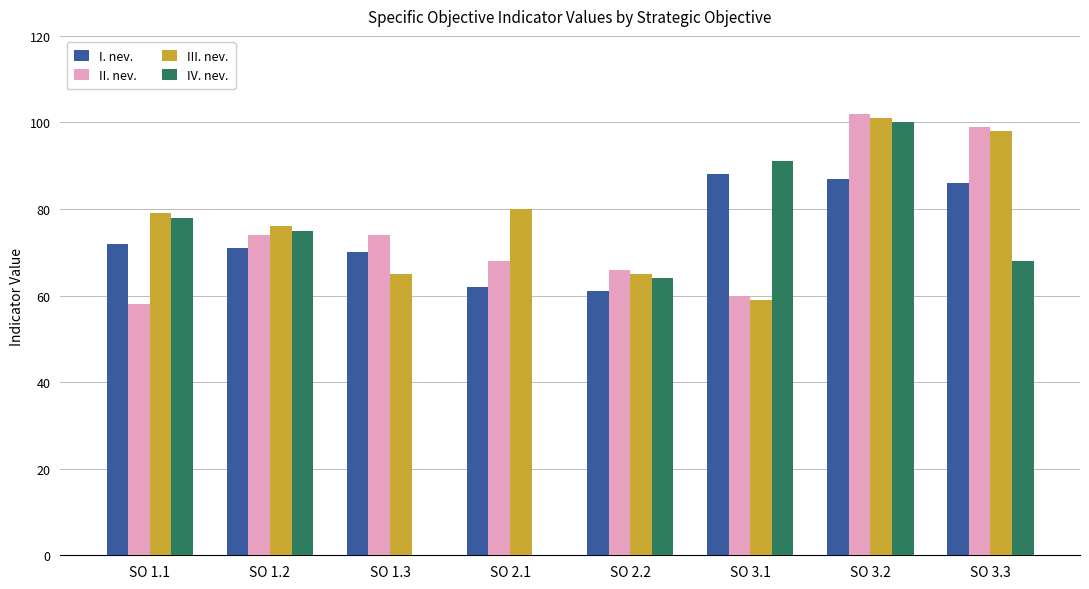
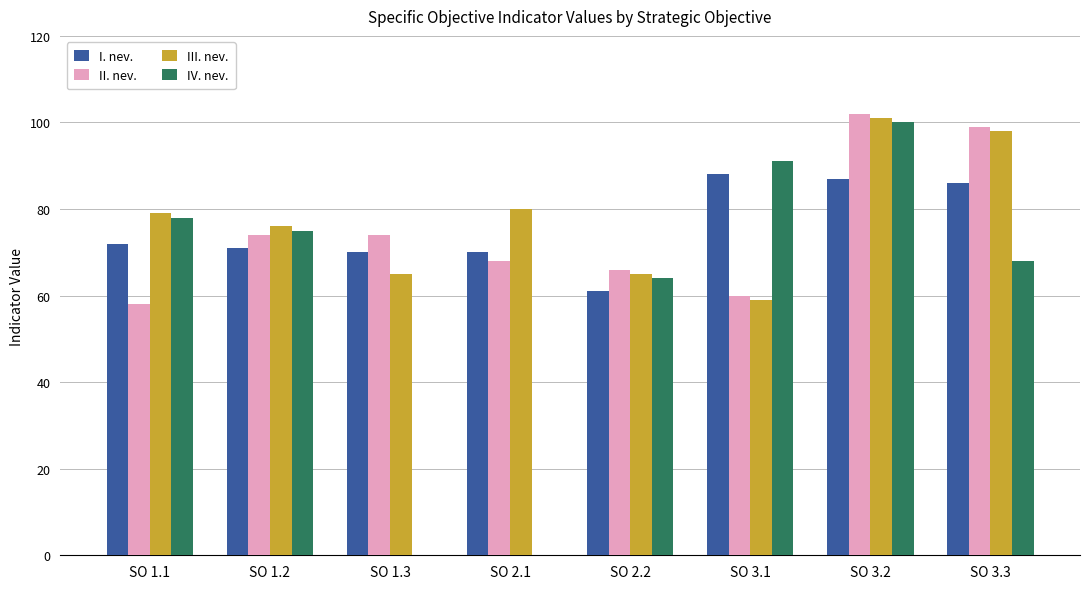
I. nev., SO 2.1: 62 -> 70
